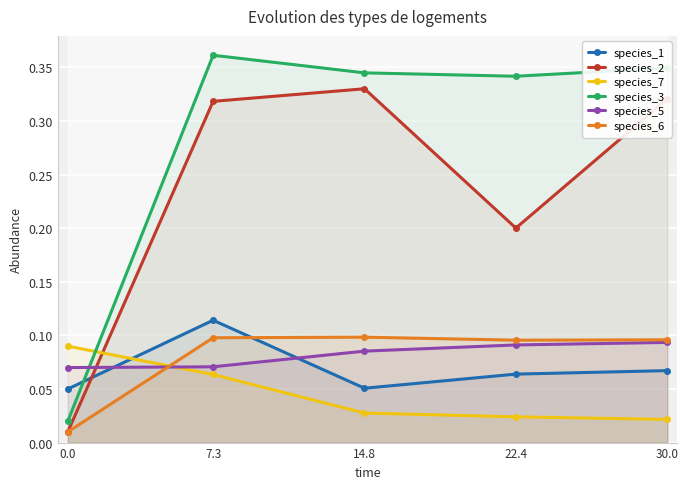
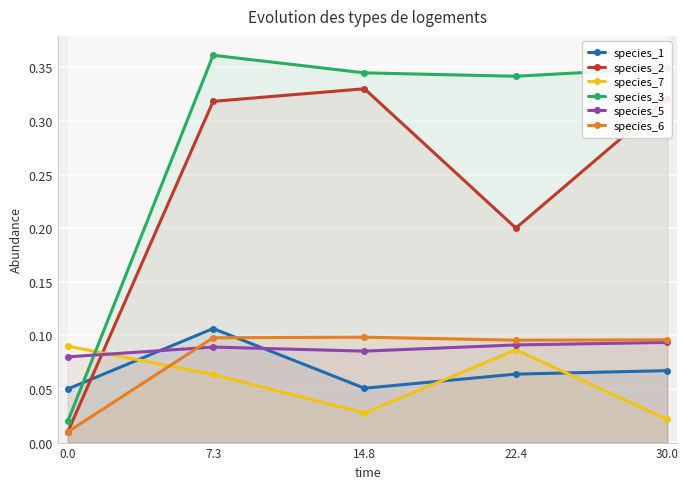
species_5, 0.0: 0.07 -> 0.08
species_1, 7.3: 0.114 -> 0.106
species_5, 7.3: 0.071 -> 0.089
species_7, 22.4: 0.024 -> 0.087
